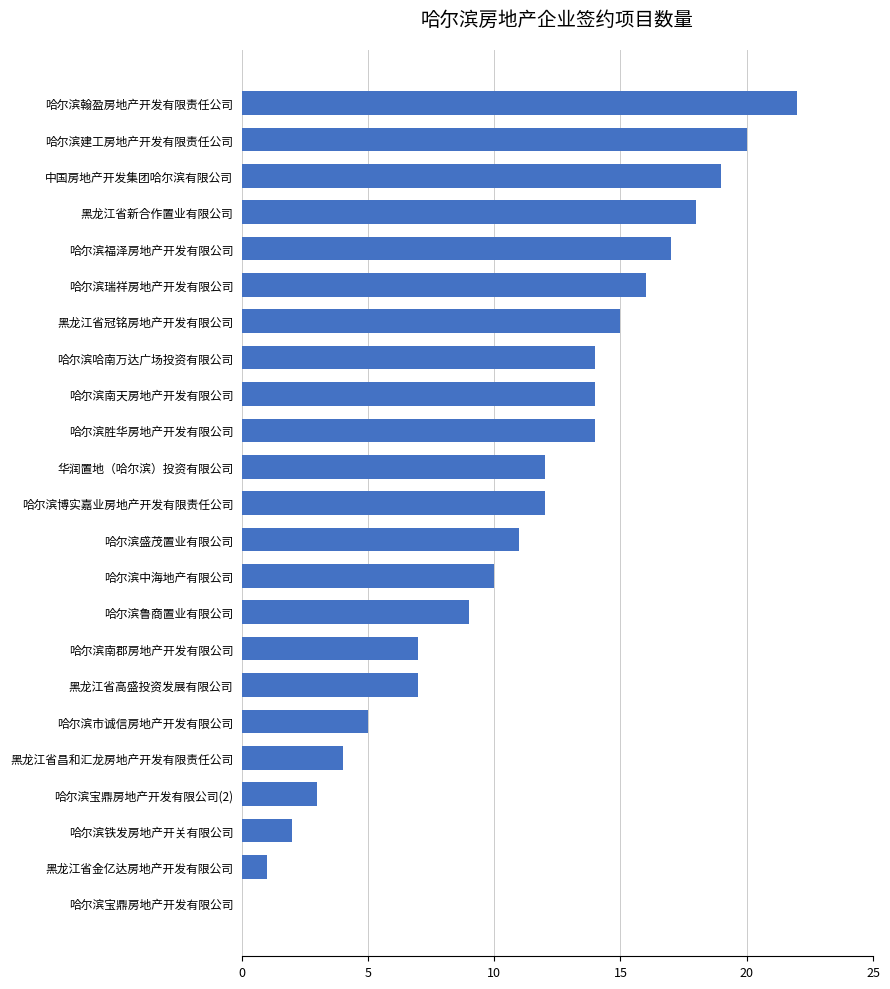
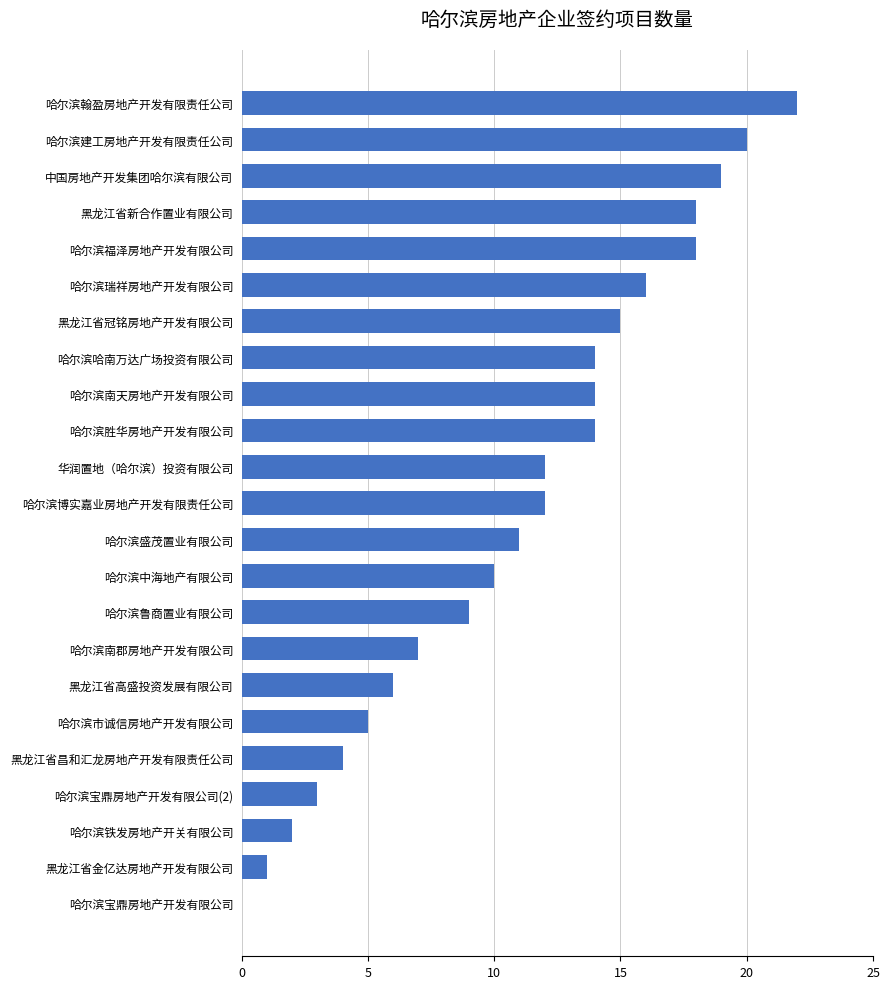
哈尔滨福泽房地产开发有限公司: 17 -> 18
黑龙江省高盛投资发展有限公司: 7 -> 6
